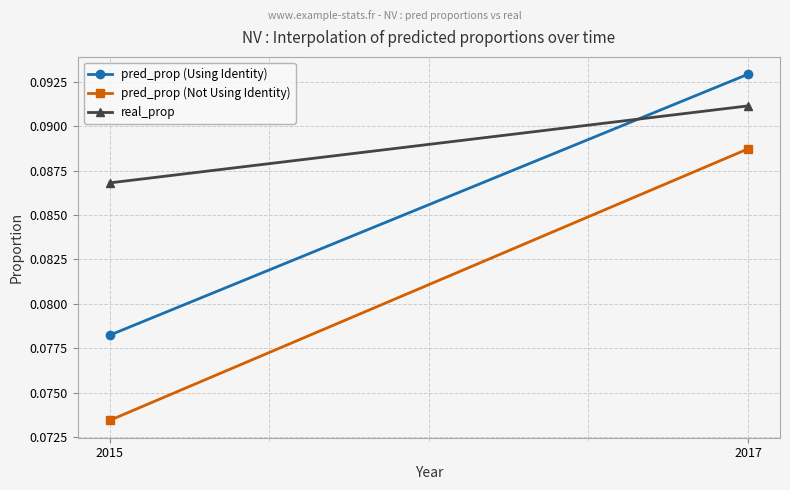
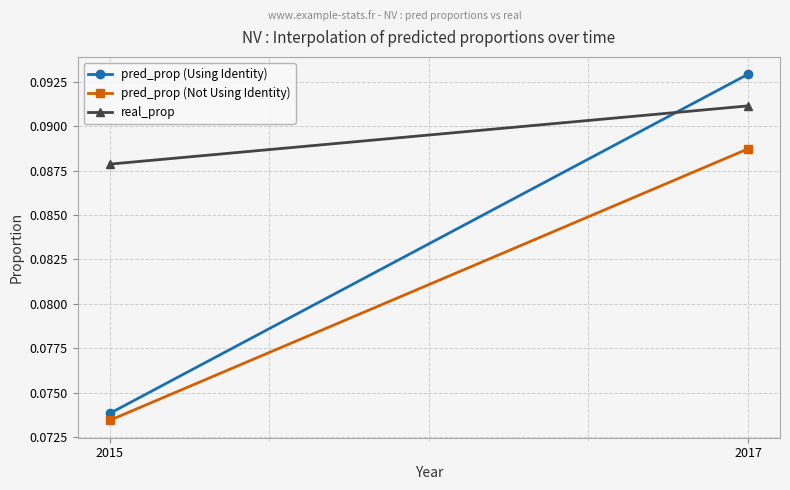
pred_prop (Using Identity), 2015: 0.0782 -> 0.0738
real_prop, 2015: 0.0868 -> 0.0879
